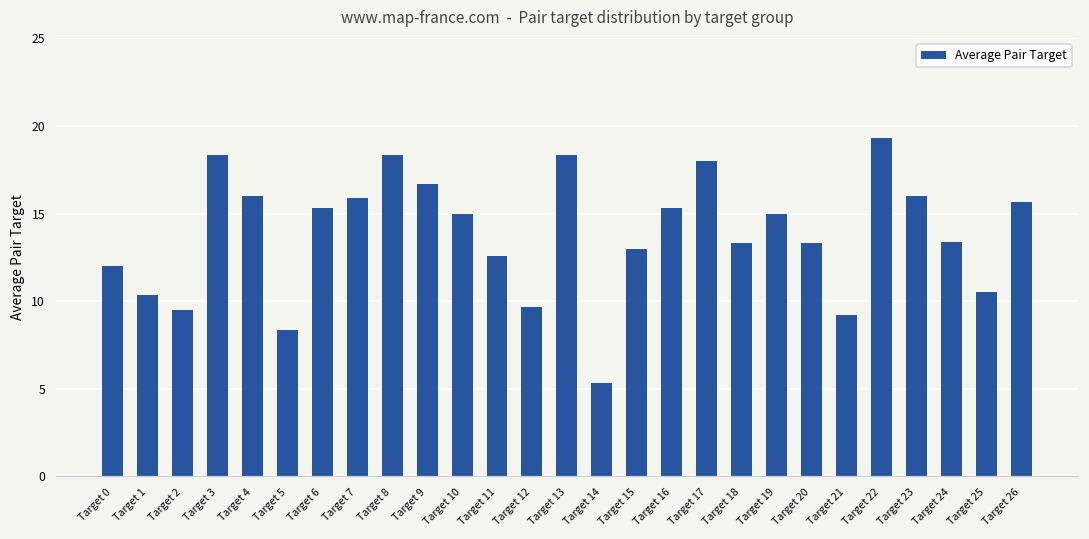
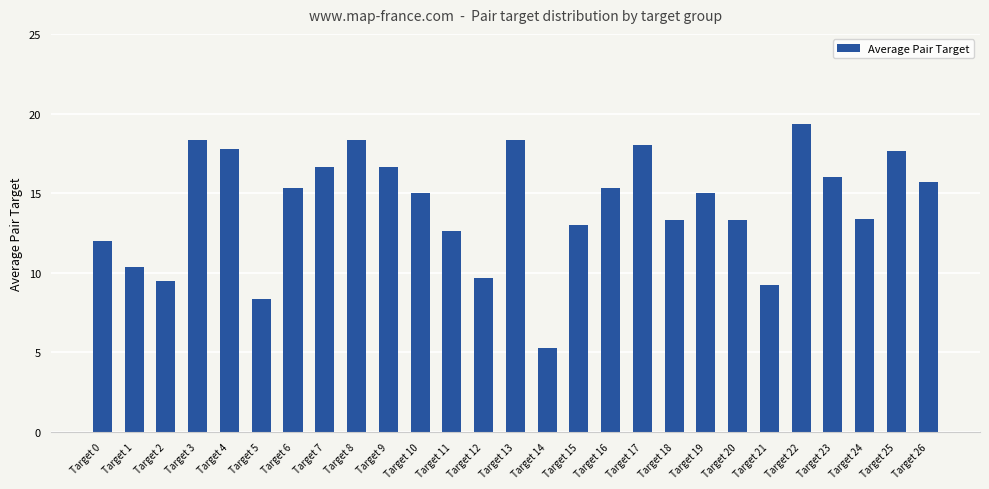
Target 4: 16.0 -> 17.8
Target 7: 15.9 -> 16.7
Target 25: 10.5 -> 17.7
